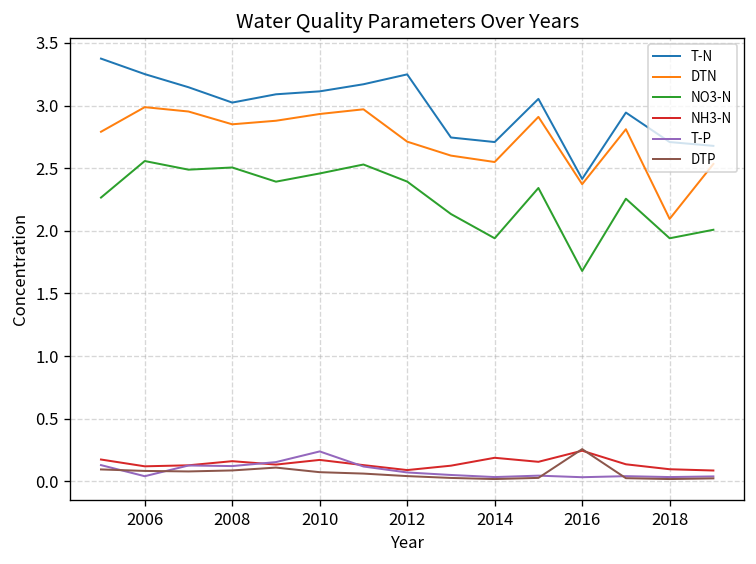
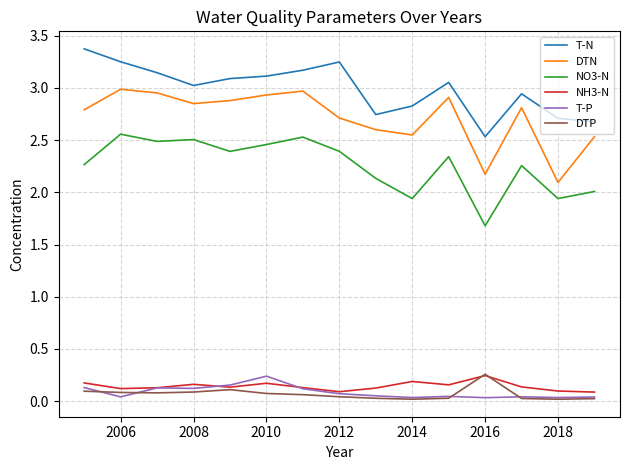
T-N, 2014: 2.71 -> 2.83
T-N, 2016: 2.41 -> 2.53
DTN, 2016: 2.37 -> 2.17
